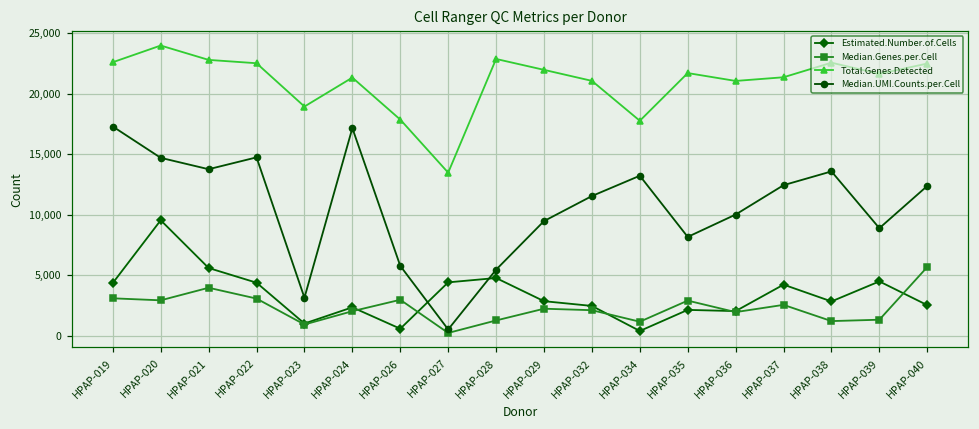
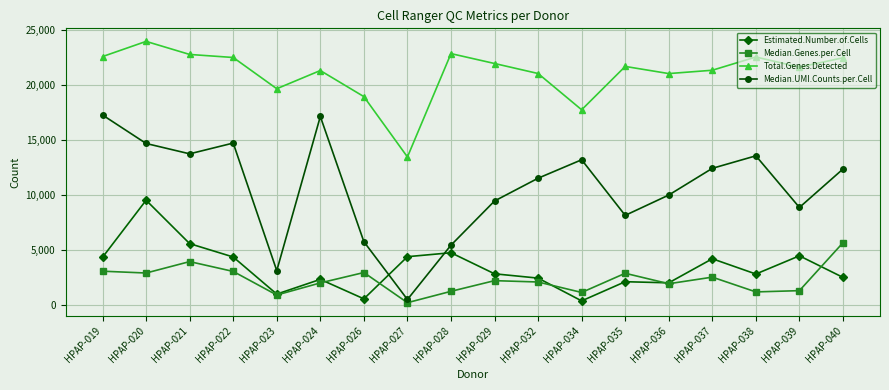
Total.Genes.Detected, HPAP-023: 18,900 -> 19,700
Total.Genes.Detected, HPAP-026: 17,800 -> 18,900
